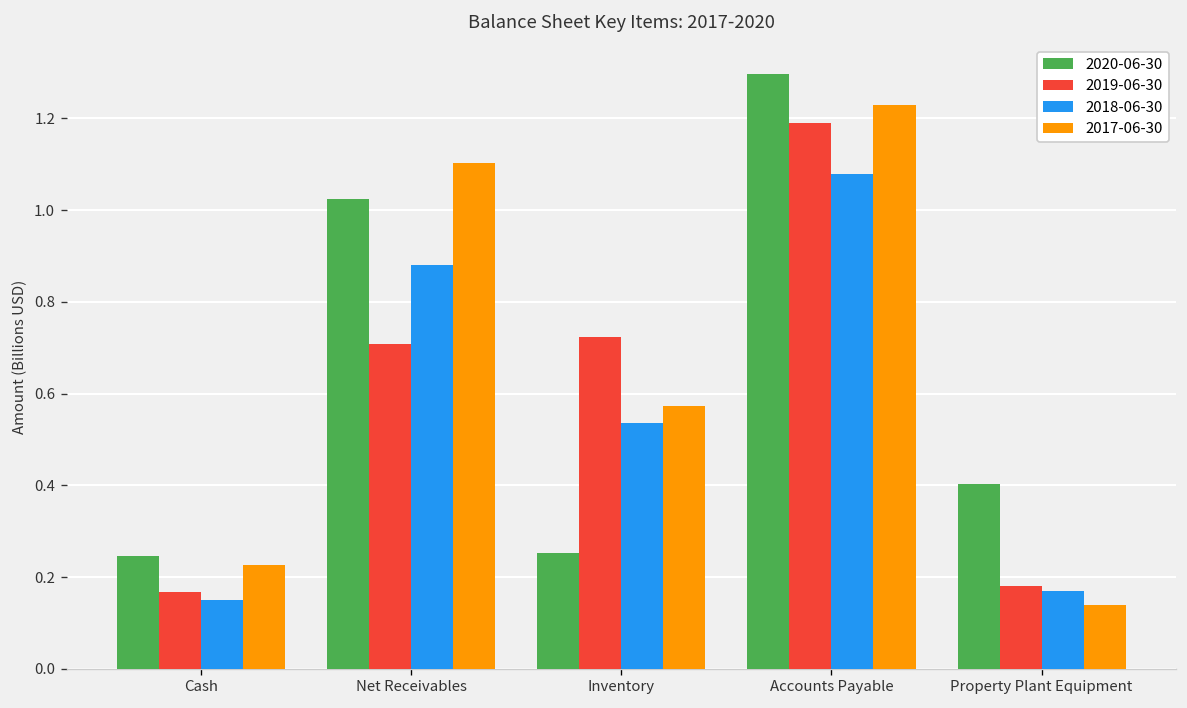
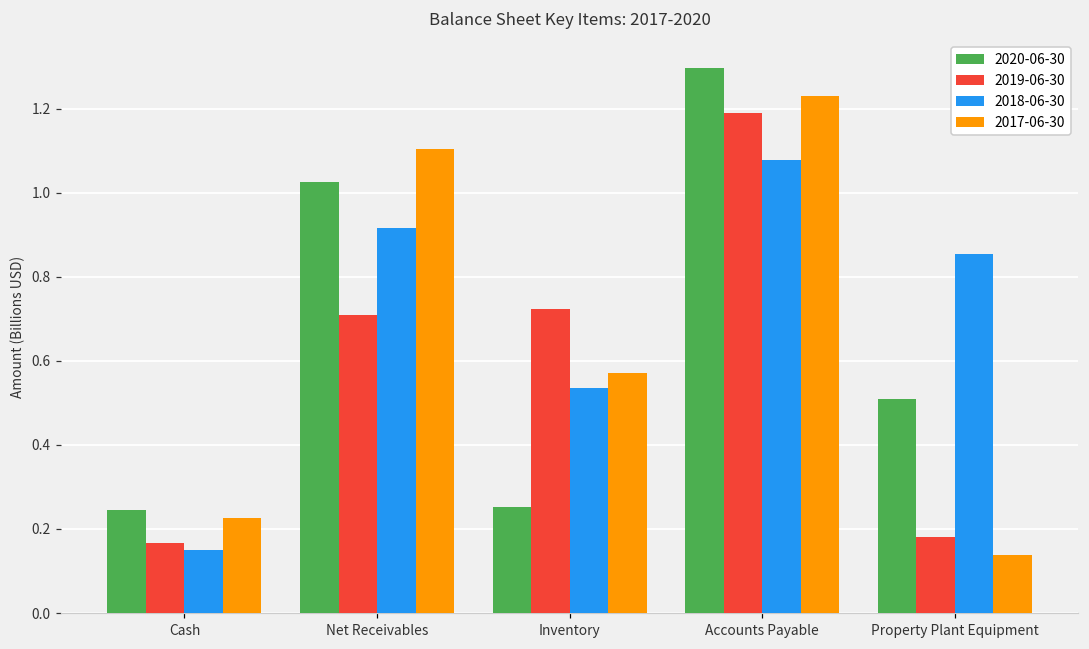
2018-06-30, Net Receivables: 0.88 -> 0.92
2020-06-30, Property Plant Equipment: 0.40 -> 0.51
2018-06-30, Property Plant Equipment: 0.17 -> 0.85
